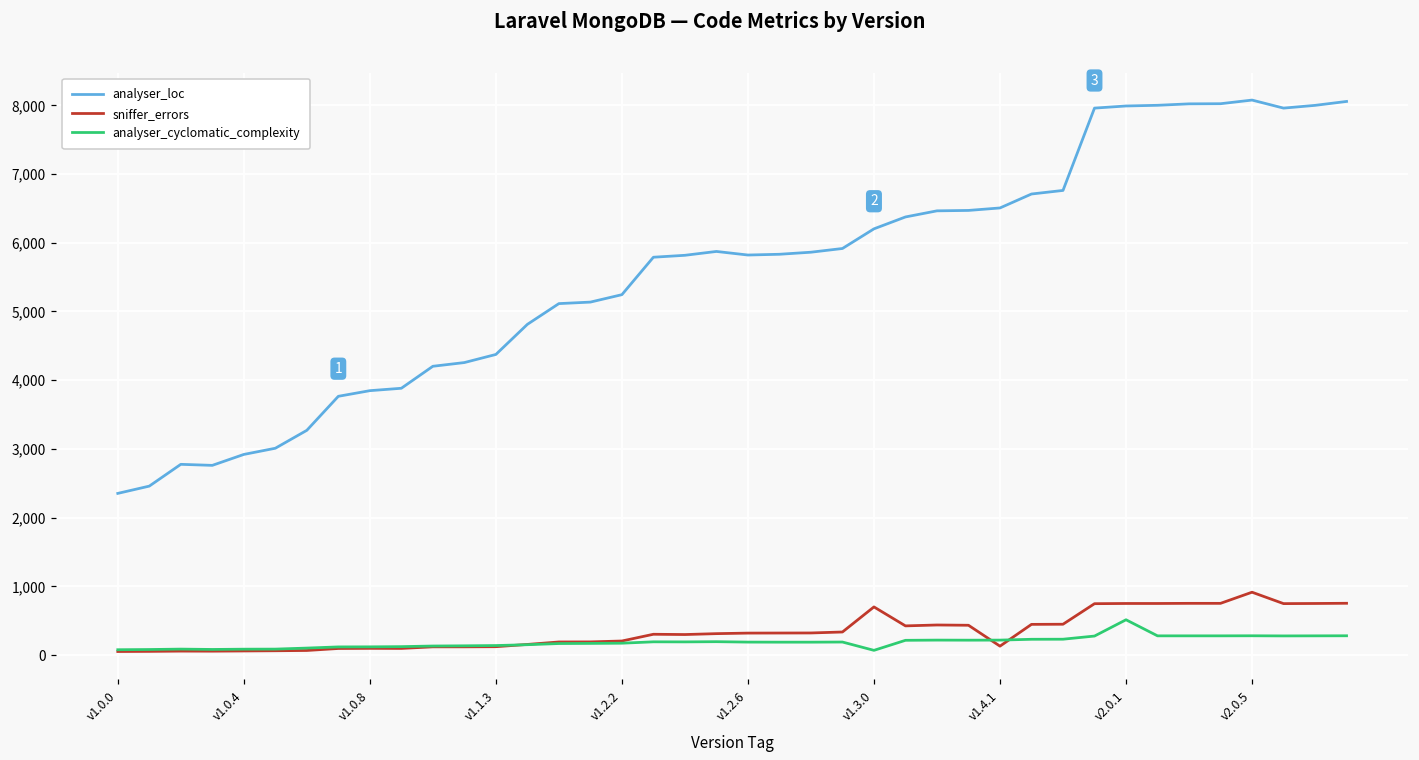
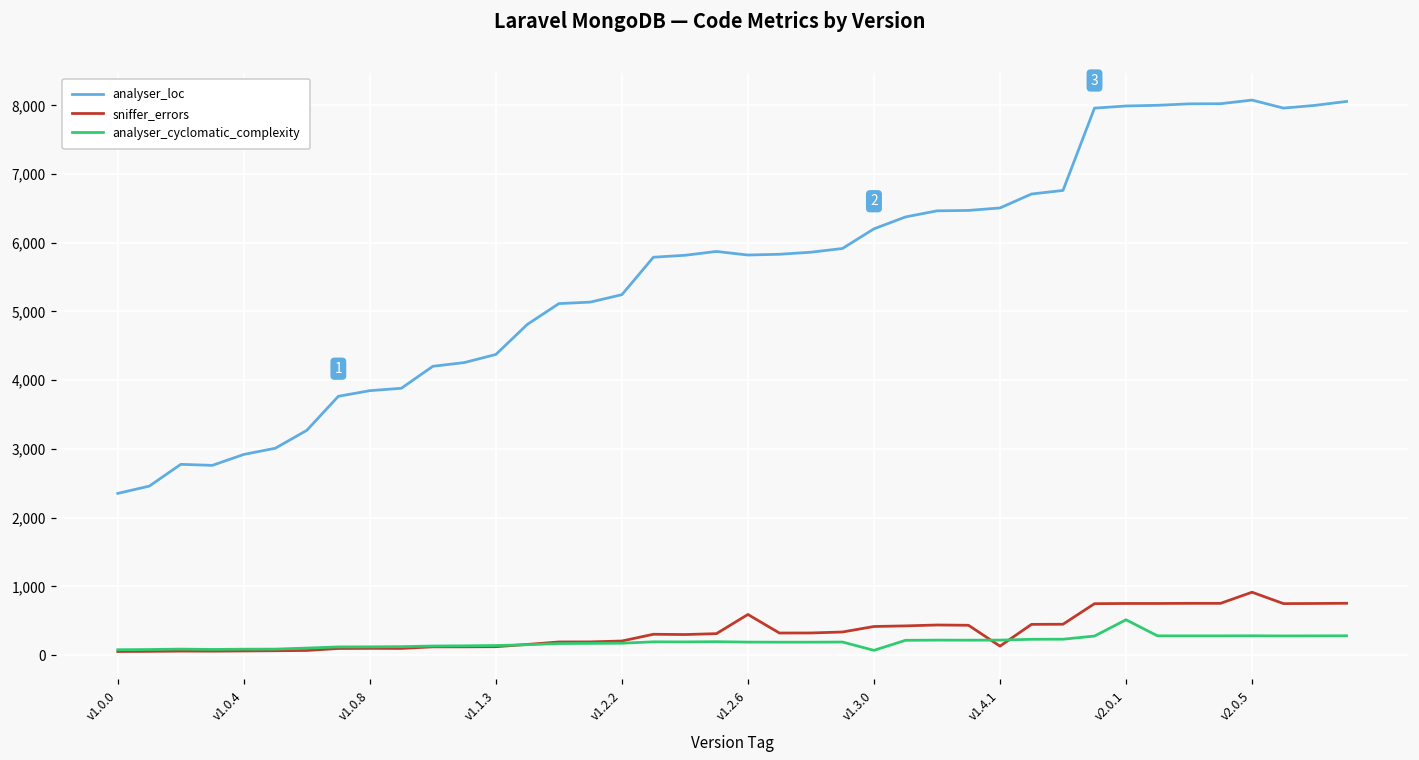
sniffer_errors, v1.2.6: 300 -> 600
sniffer_errors, v1.3.0: 700 -> 400
